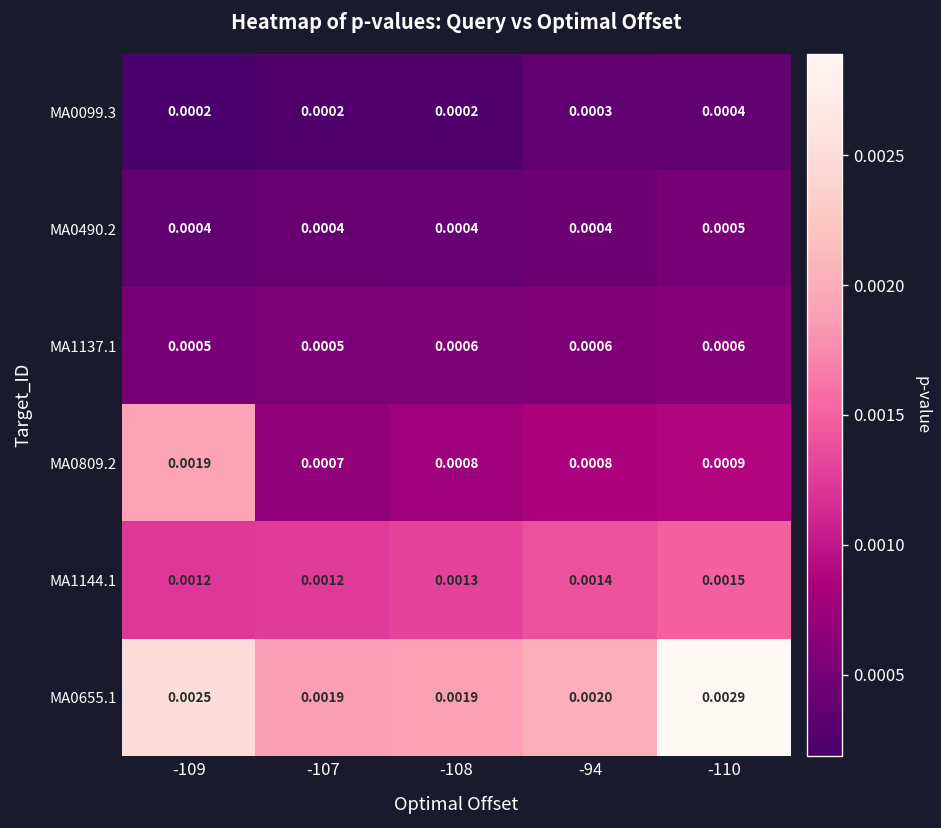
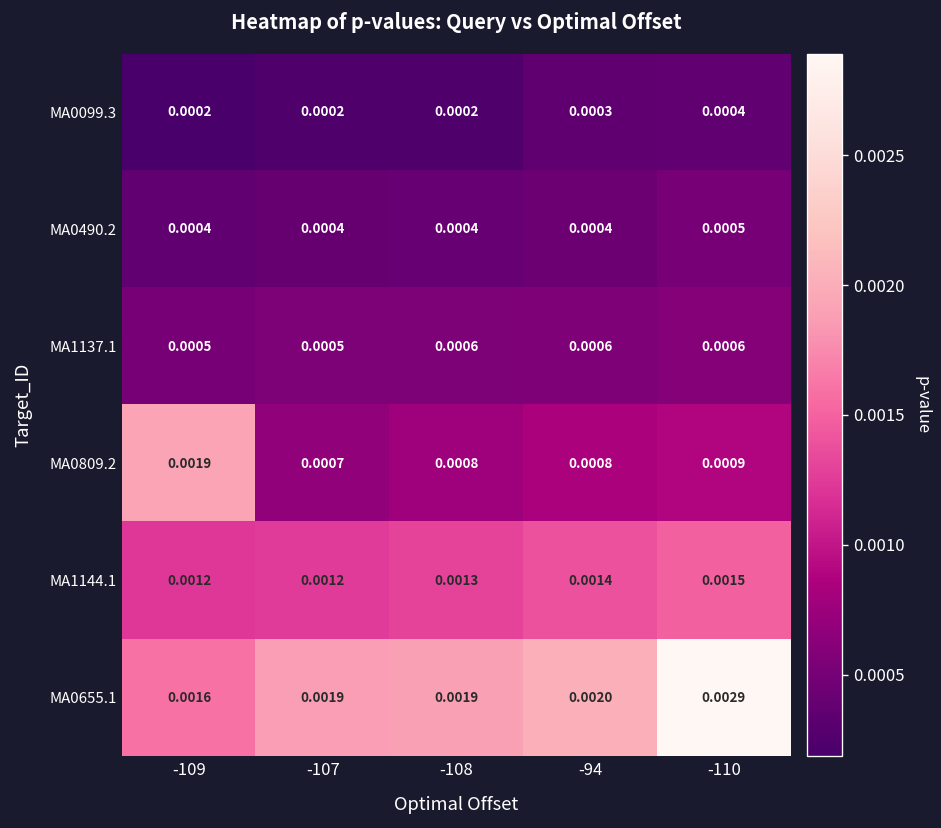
MA0655.1, -109: 0.0025 -> 0.0016
